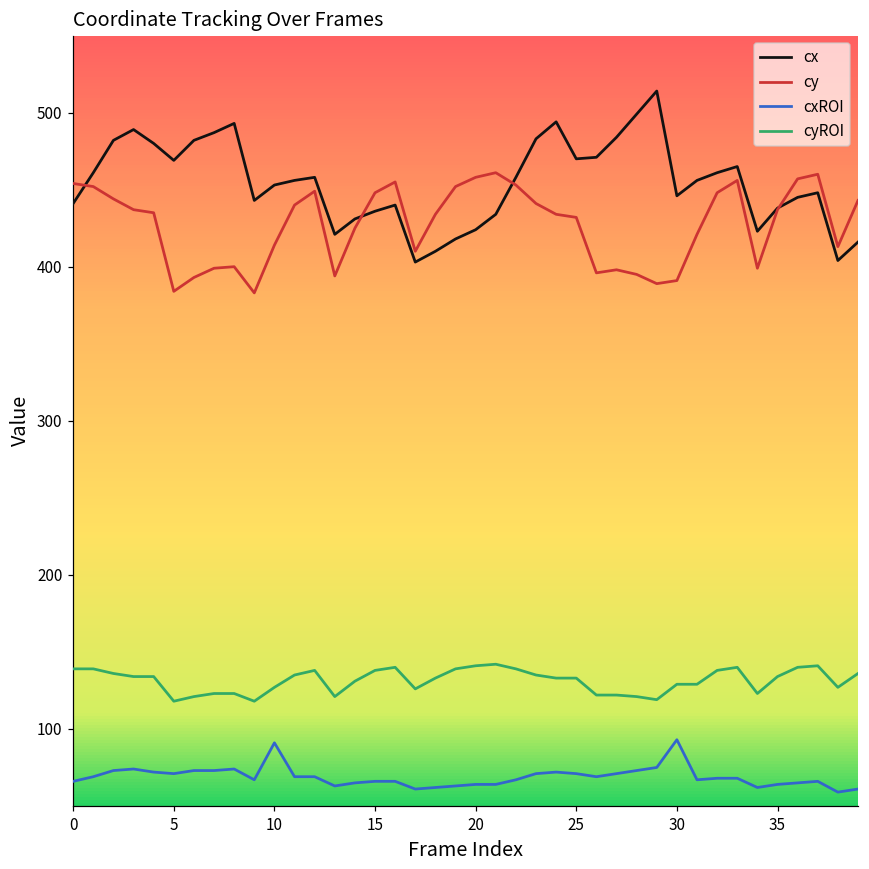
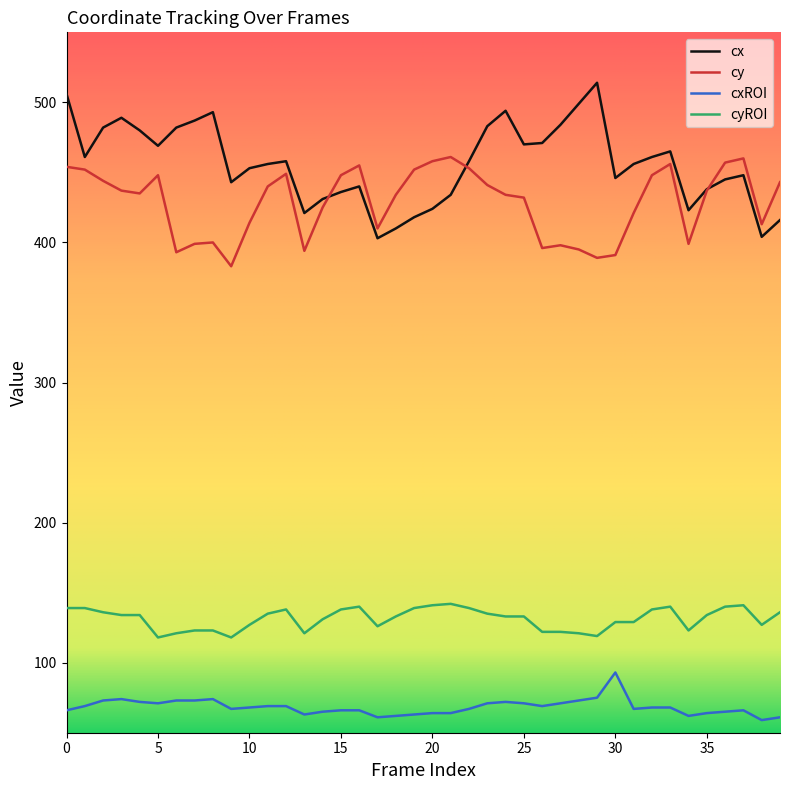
cx, 0: 441 -> 506
cy, 5: 384 -> 448
cxROI, 10: 91 -> 68
